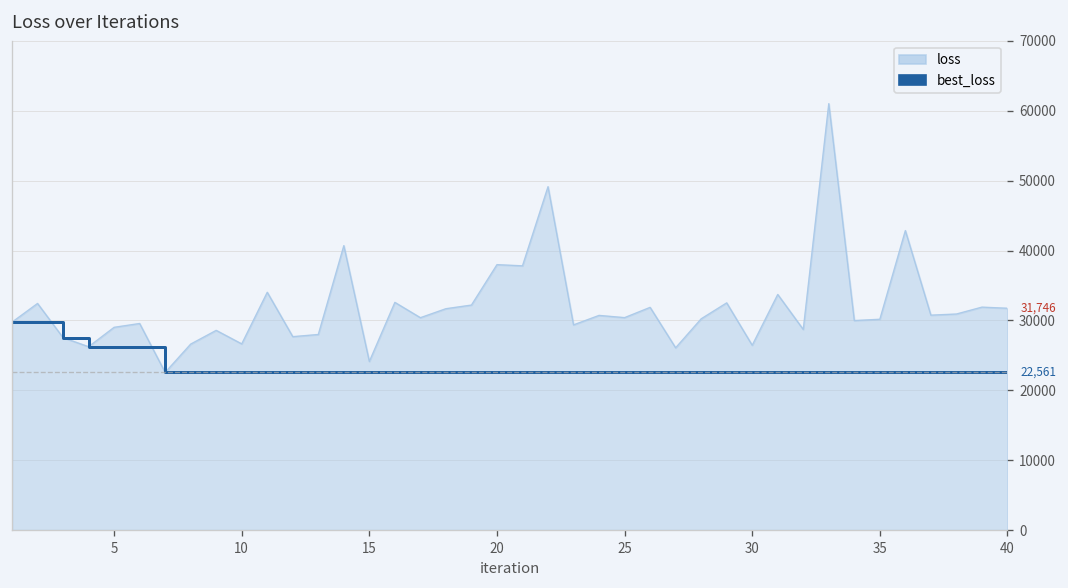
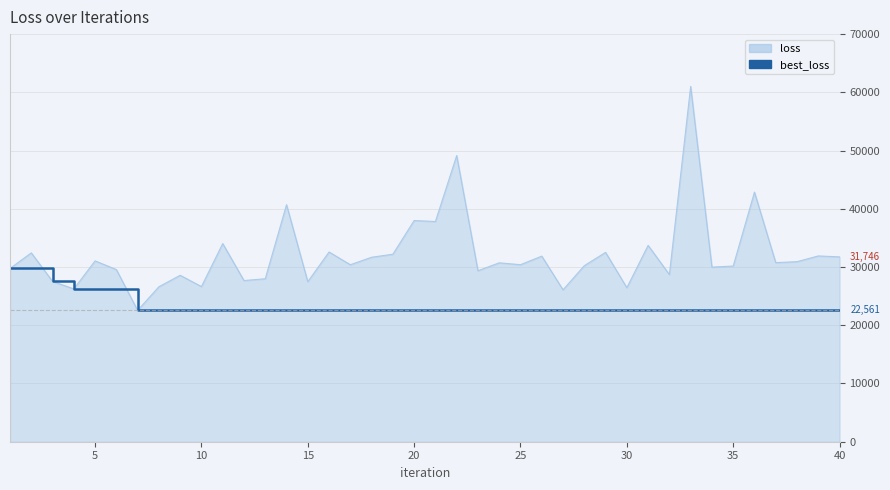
loss, 5: 29000 -> 31000
loss, 15: 24000 -> 27000
